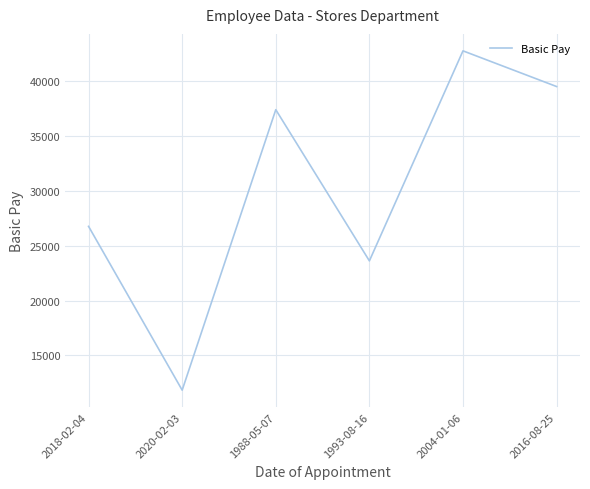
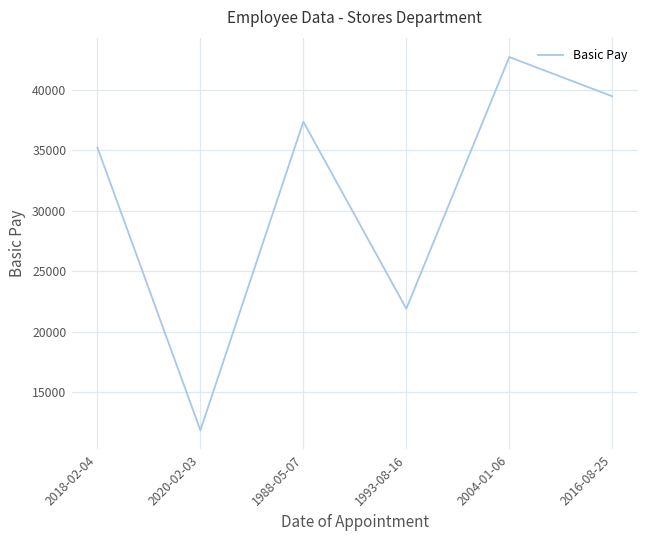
2018-02-04: 26800 -> 35200
1993-08-16: 23600 -> 21900
